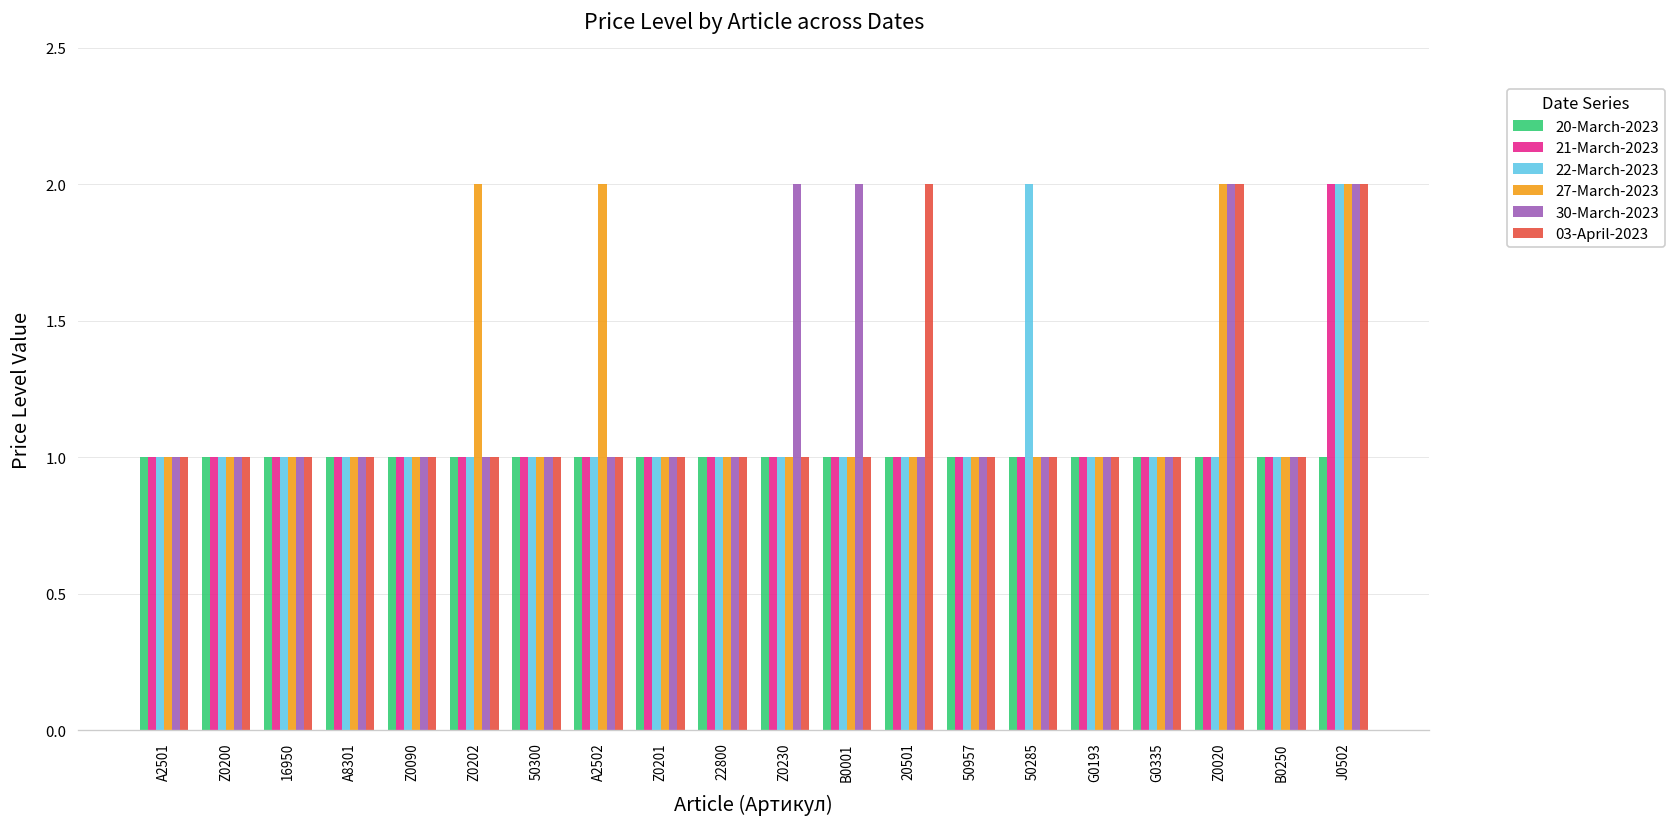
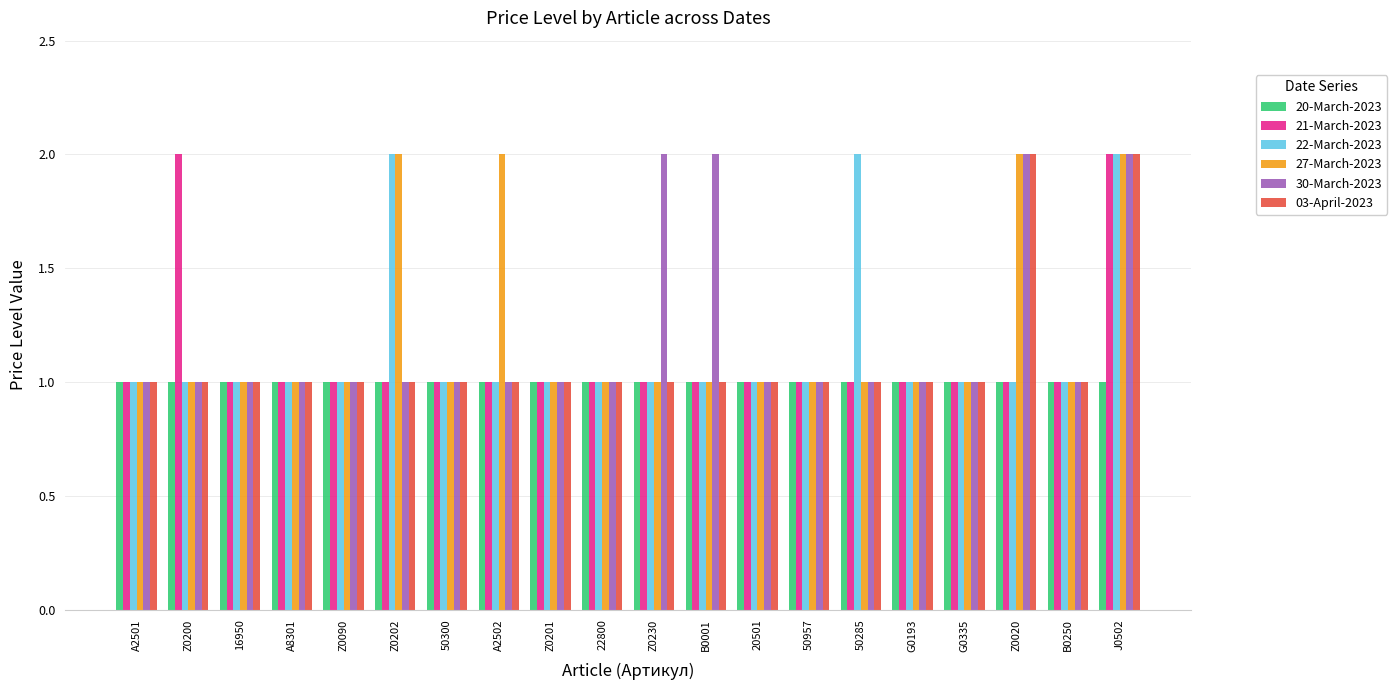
21-March-2023, Z0200: 1 -> 2
22-March-2023, Z0202: 1 -> 2
03-April-2023, 20501: 2 -> 1
